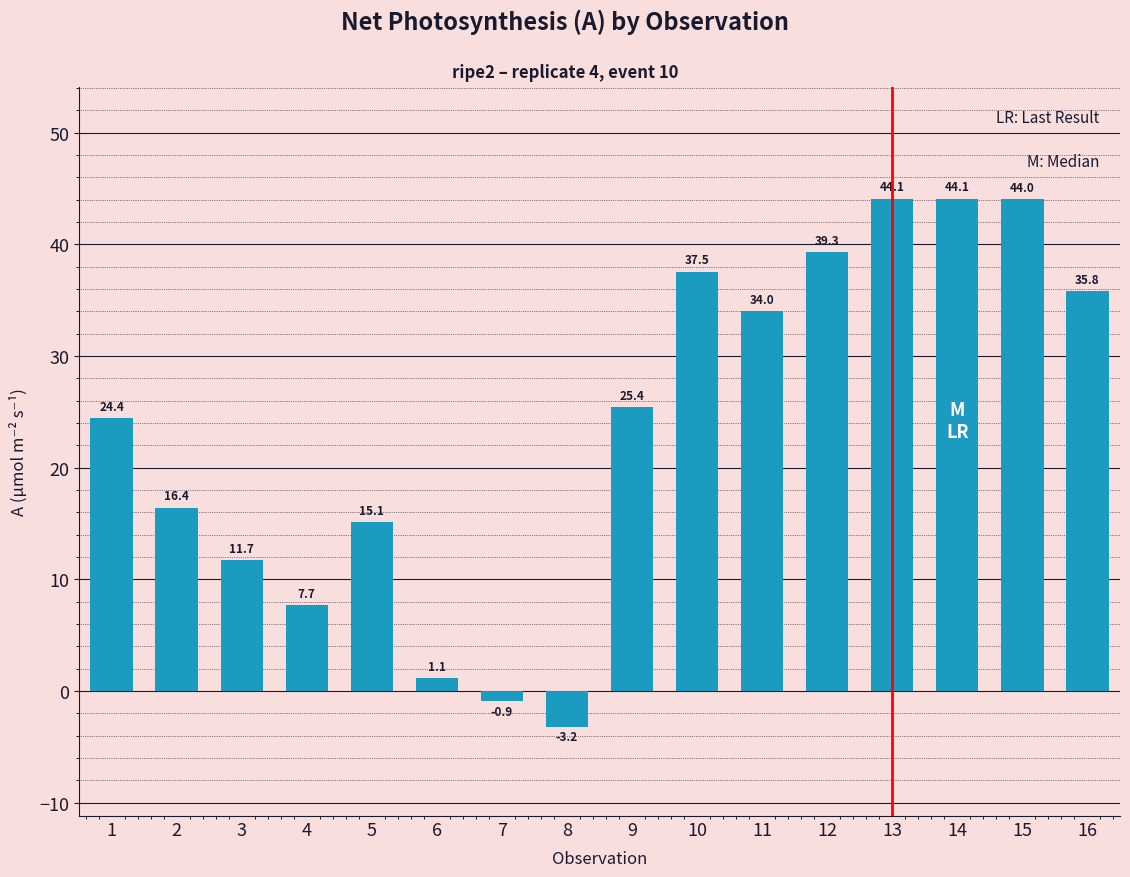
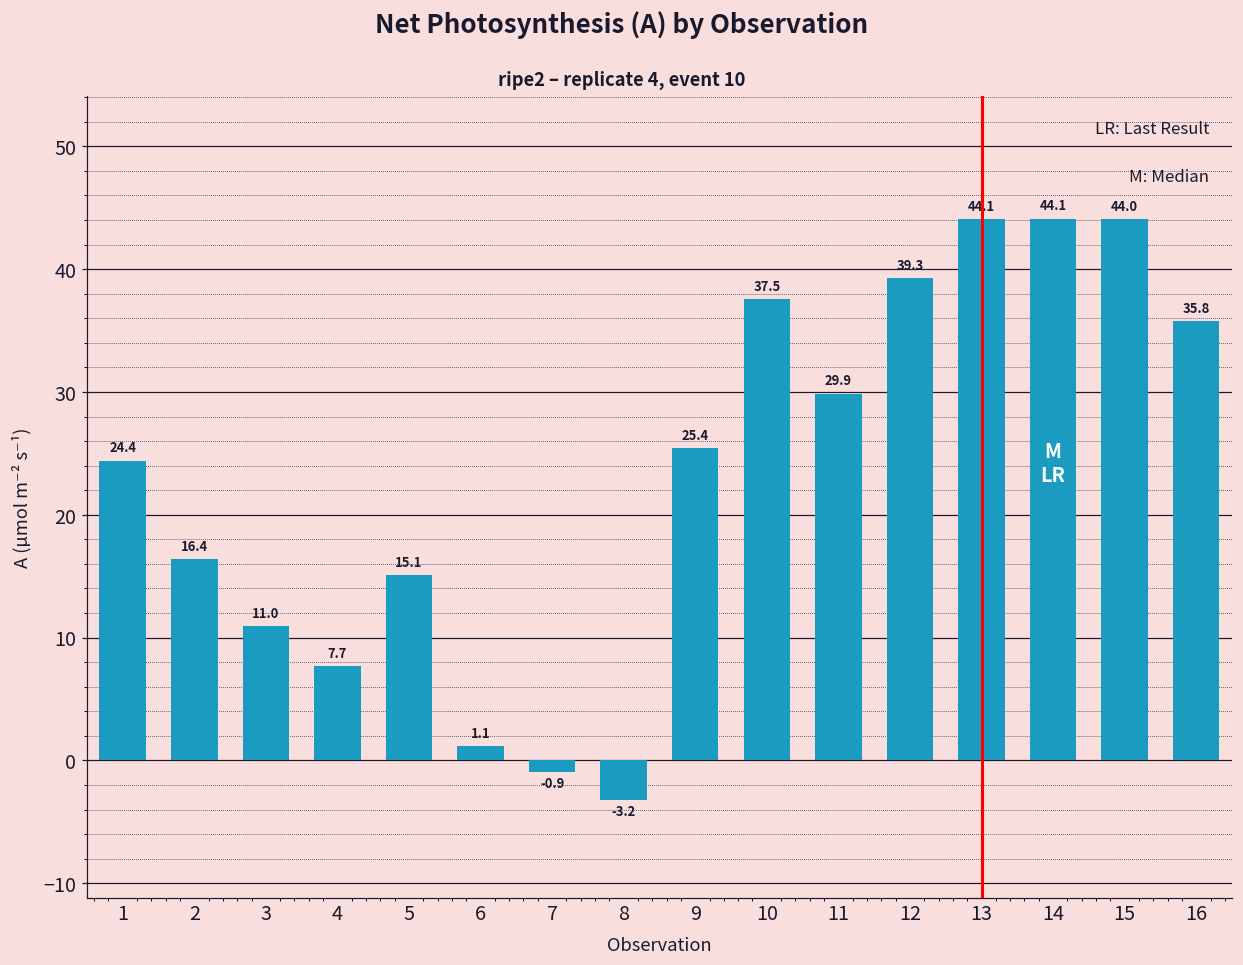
3: 11.7 -> 11.0
11: 34.0 -> 29.9
